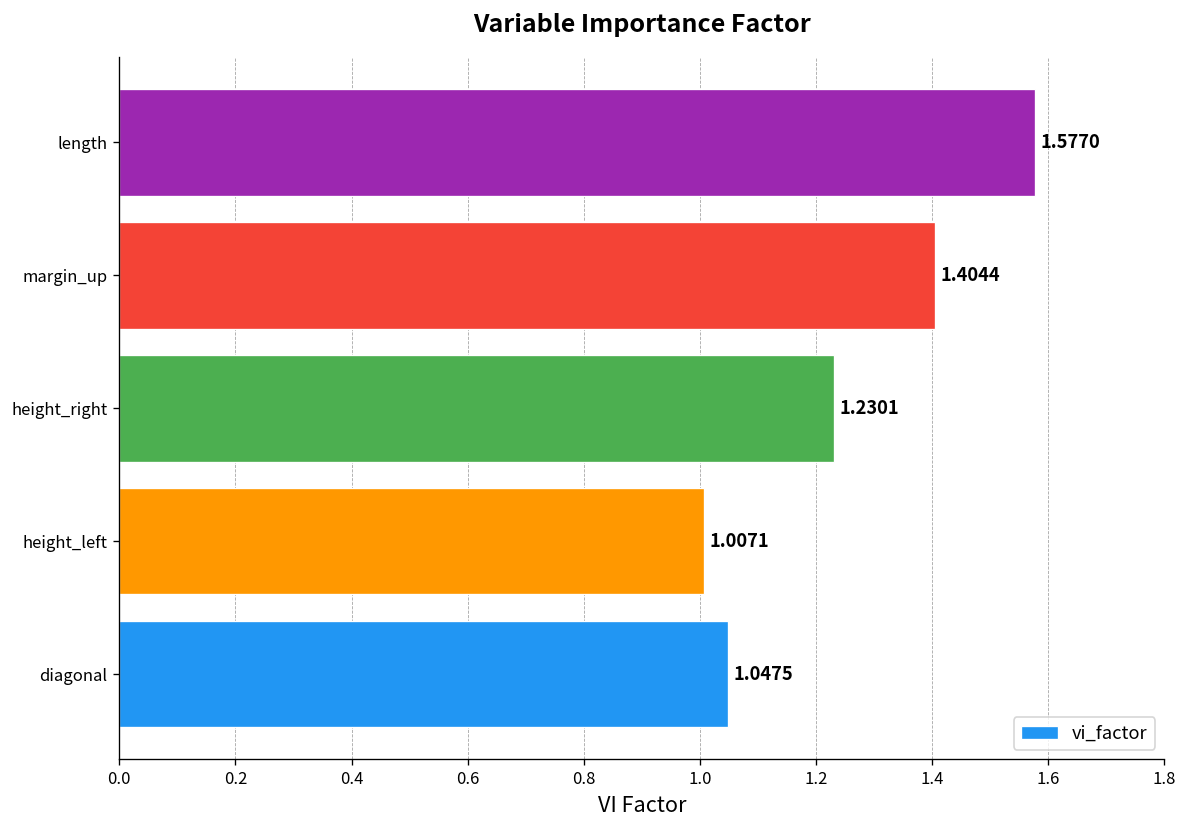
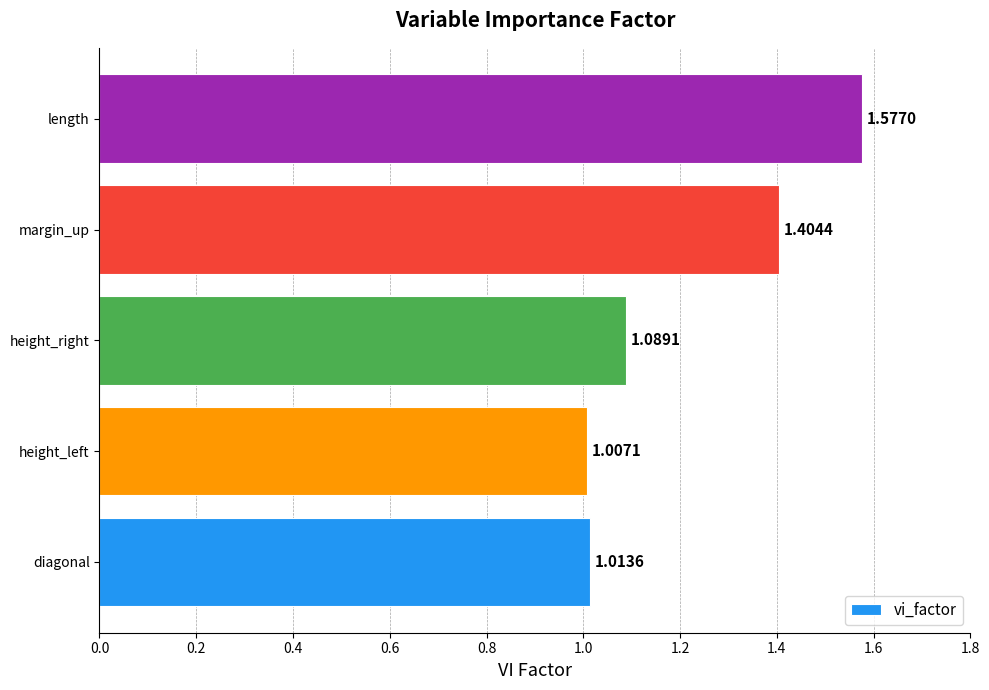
height_right: 1.2301 -> 1.0891
diagonal: 1.0475 -> 1.0136
